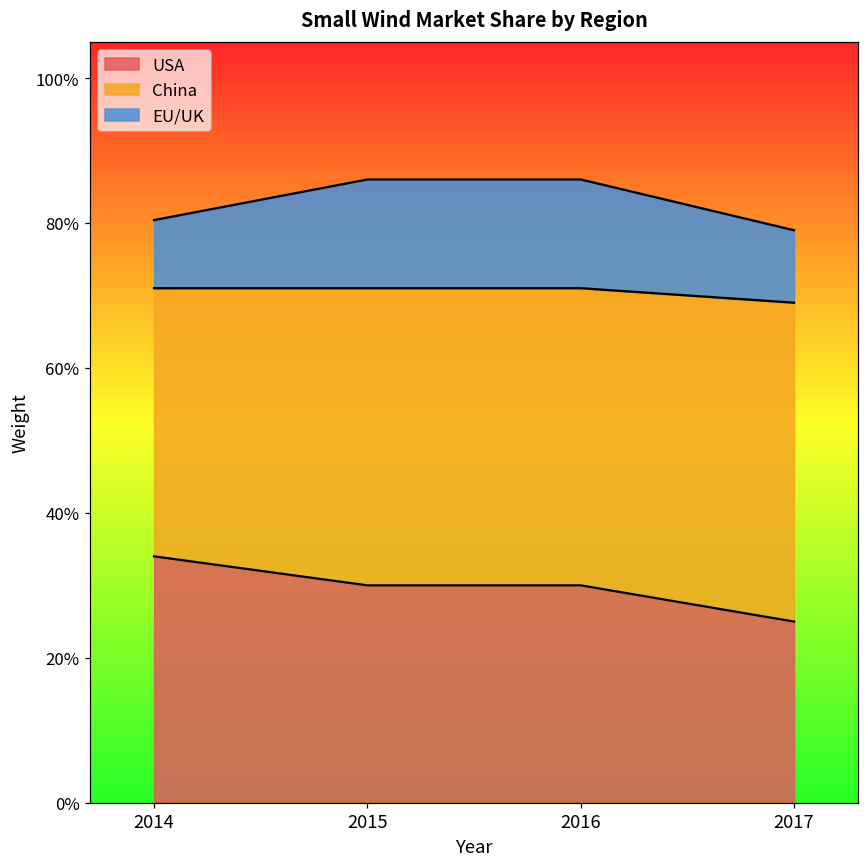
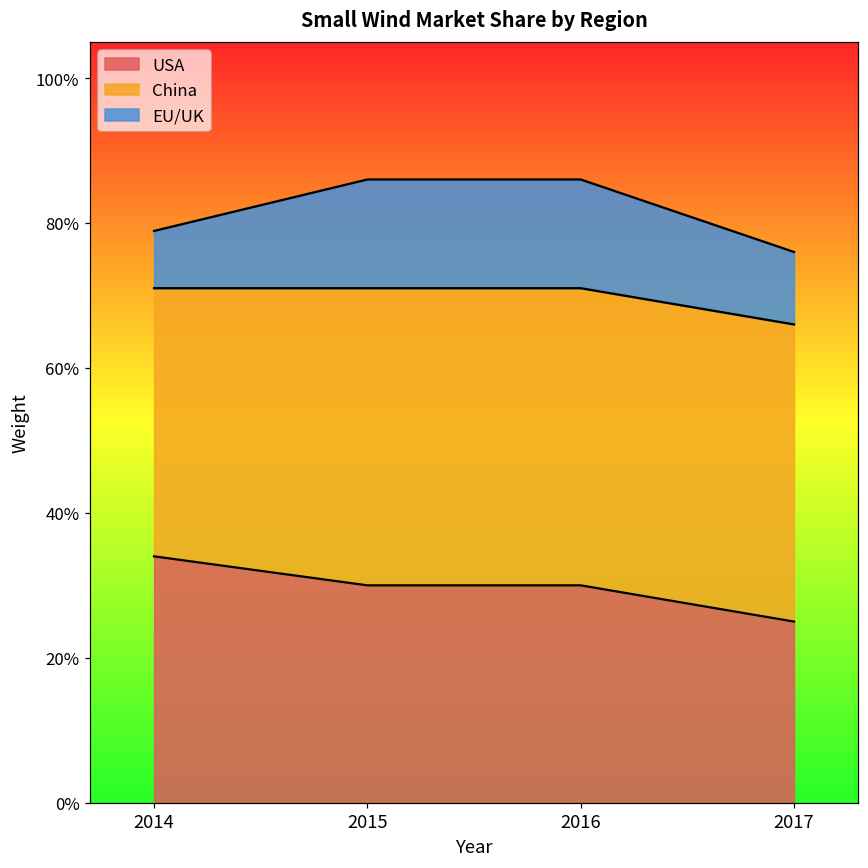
EU/UK, 2014: 9% -> 8%
China, 2017: 44% -> 41%
